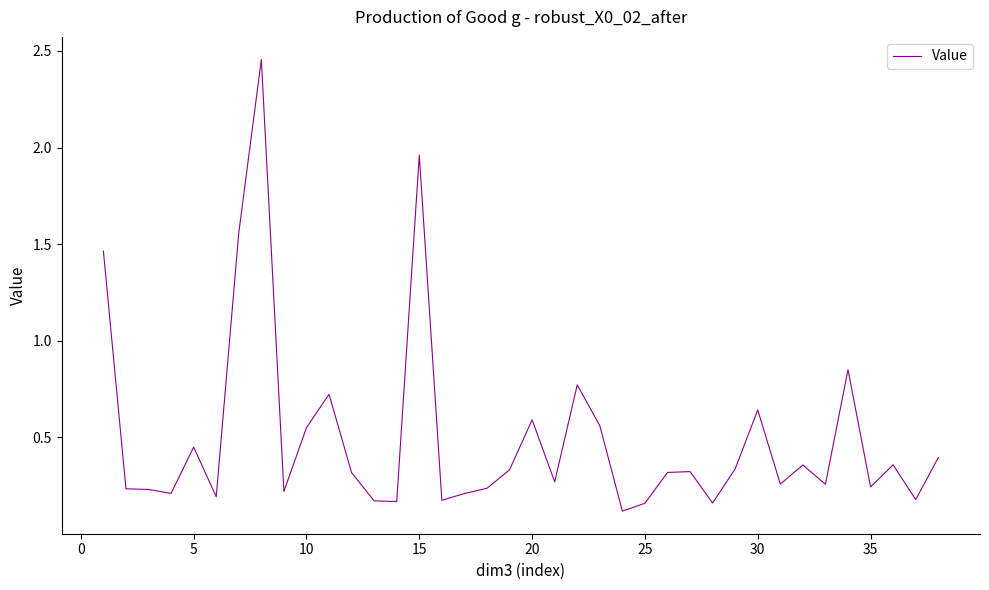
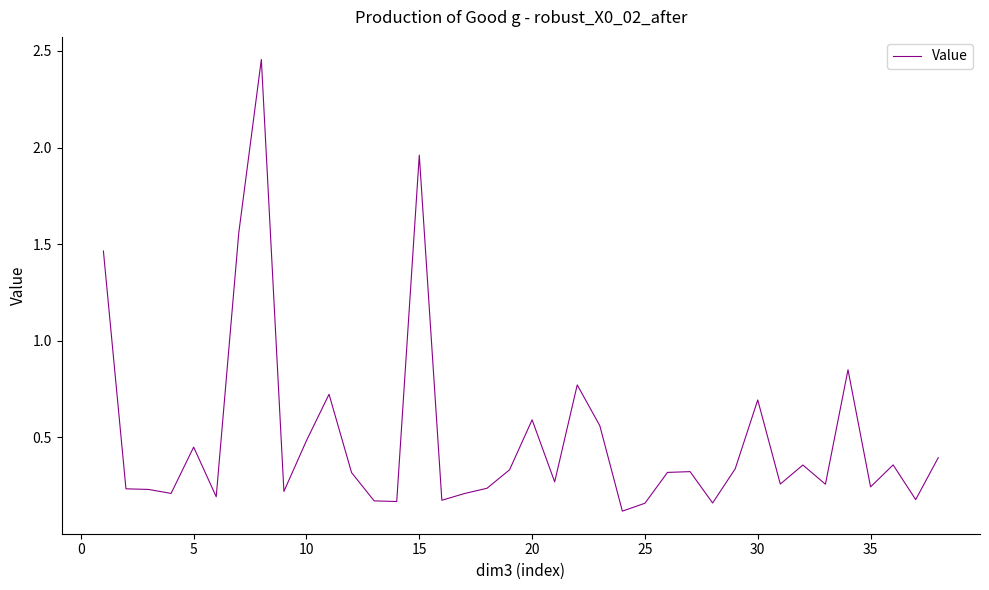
10: 0.55 -> 0.48
30: 0.64 -> 0.69
